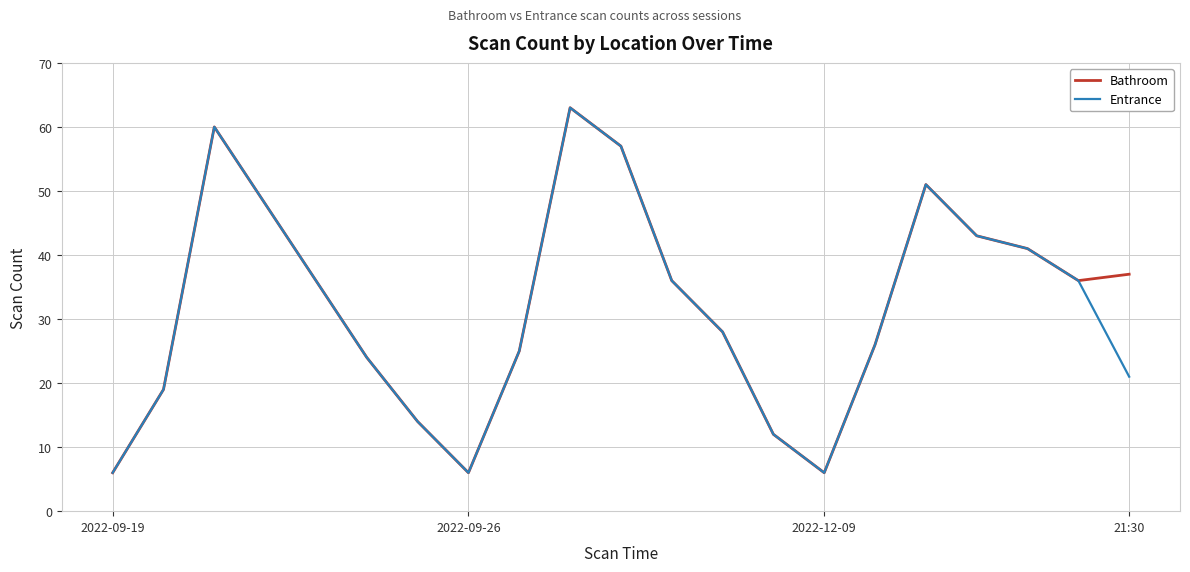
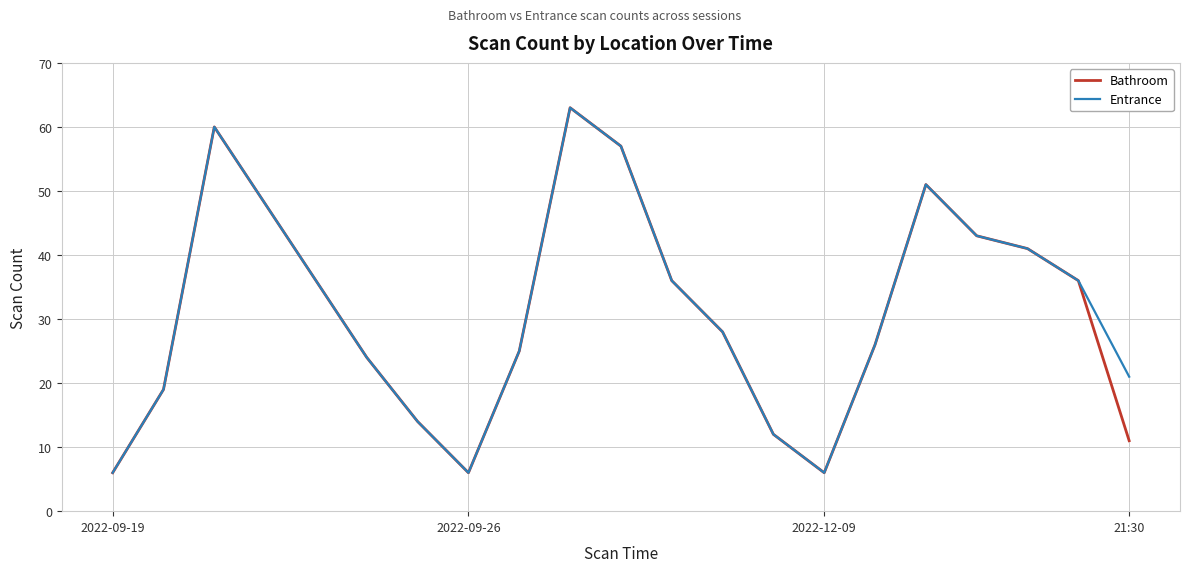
Bathroom, 21:30: 37 -> 11
